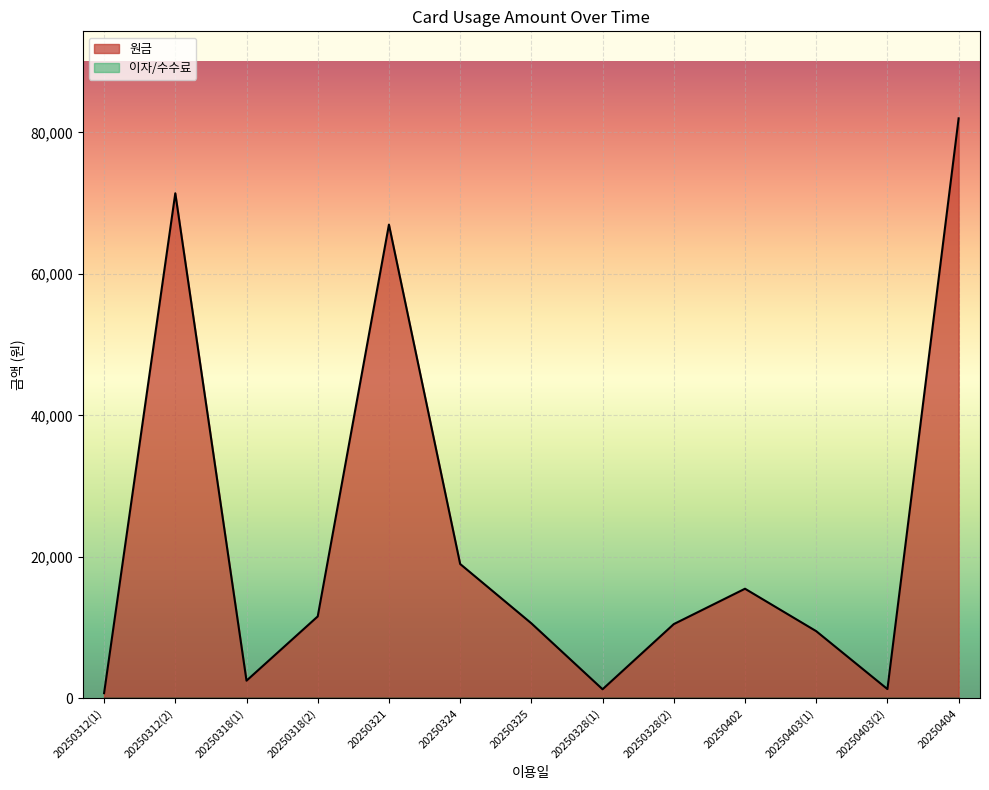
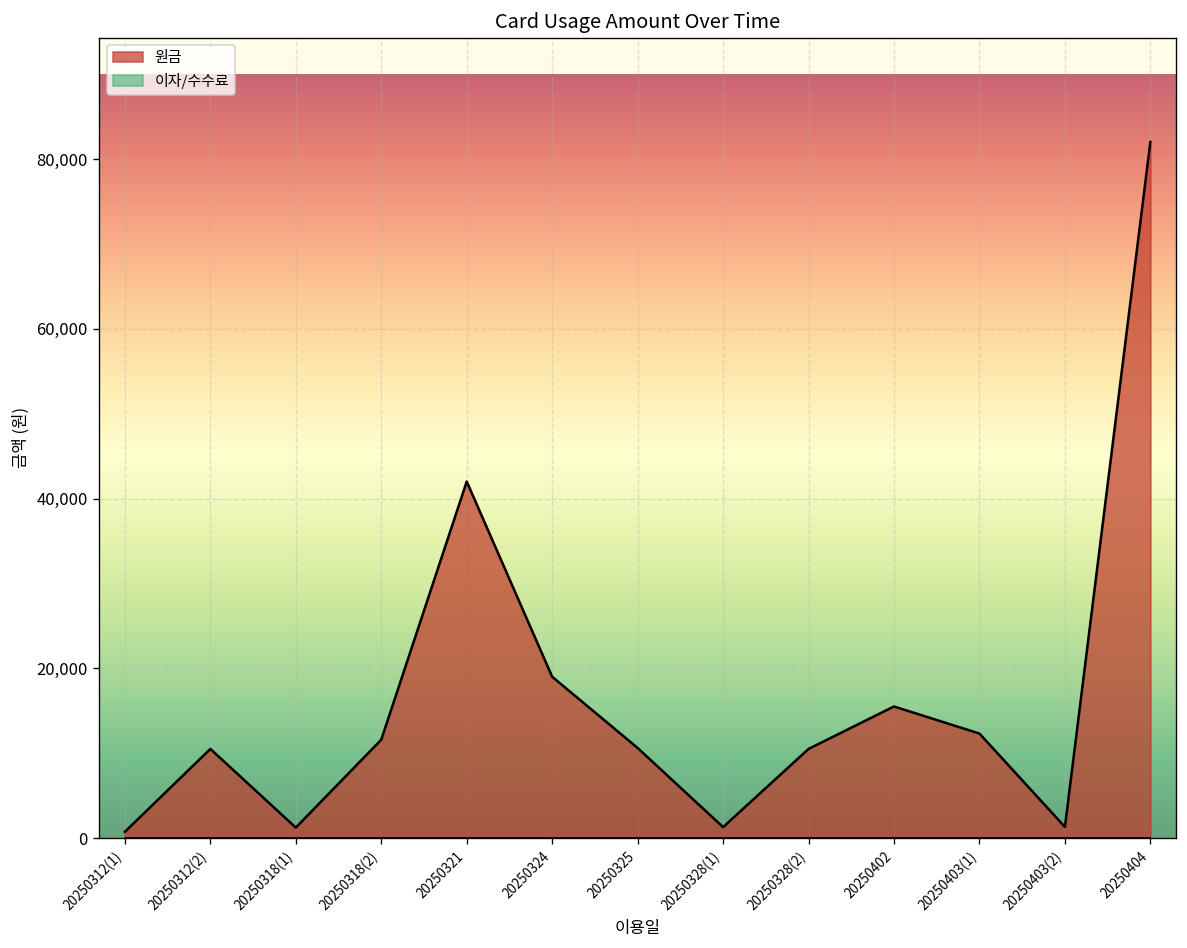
원금, 20250312(2): 71,000 -> 11,000
원금, 20250318(1): 3,000 -> 1,000
원금, 20250321: 67,000 -> 42,000
원금, 20250403(1): 10,000 -> 12,000
